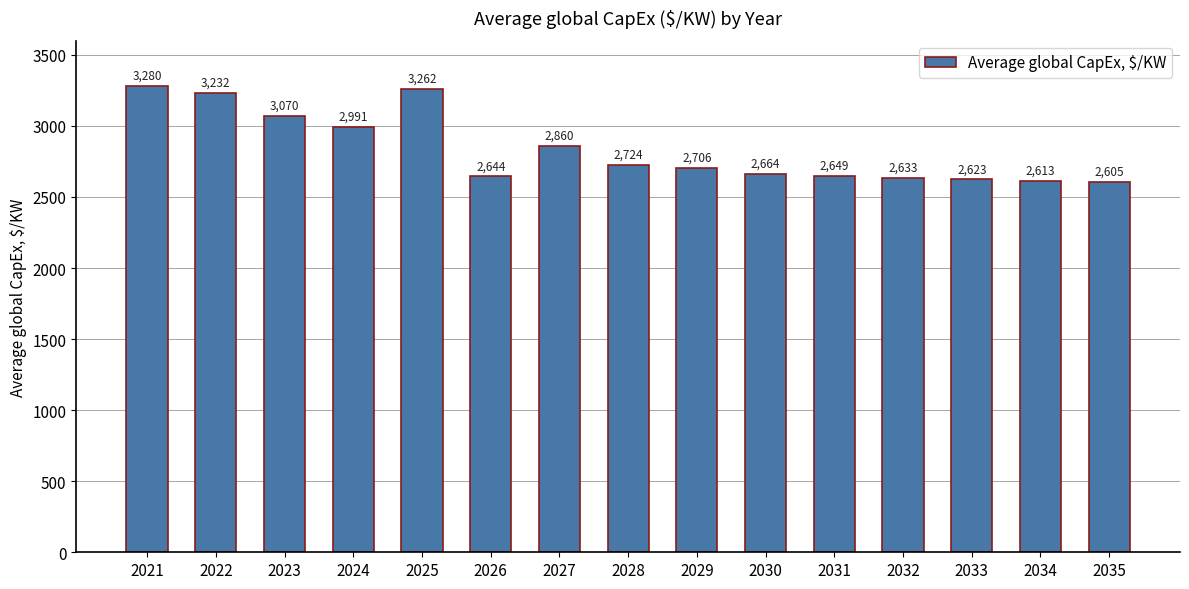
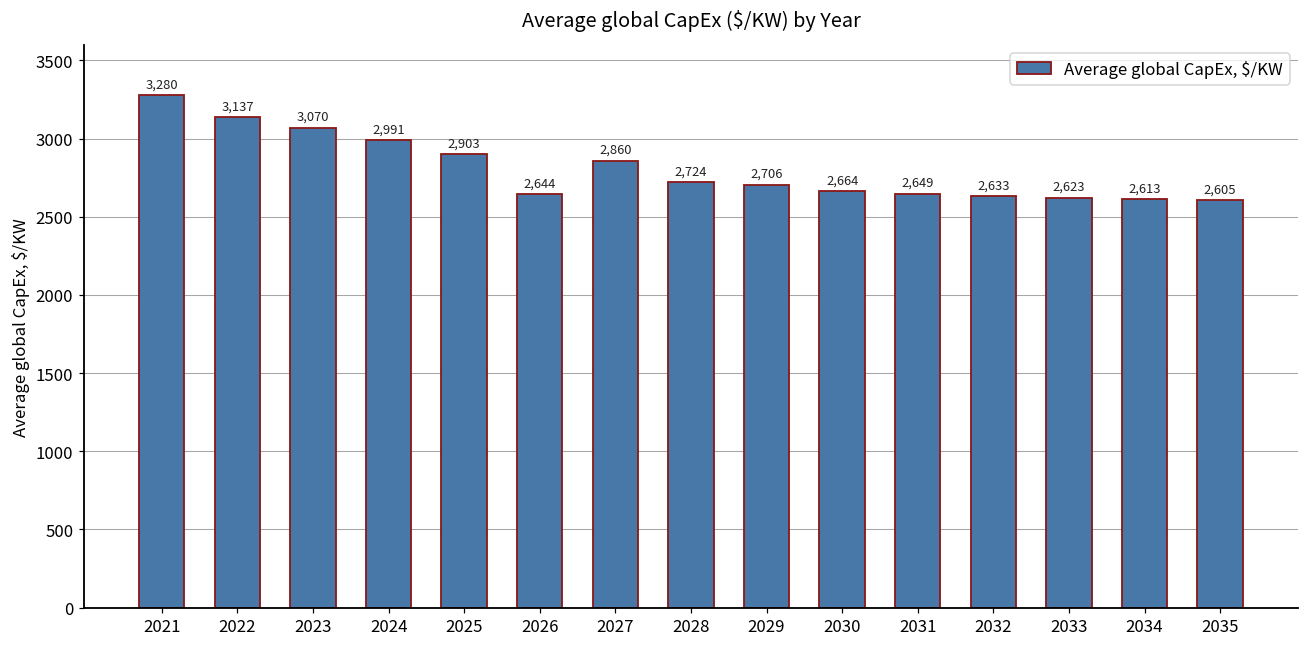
2022: 3,232 -> 3,137
2025: 3,262 -> 2,903
